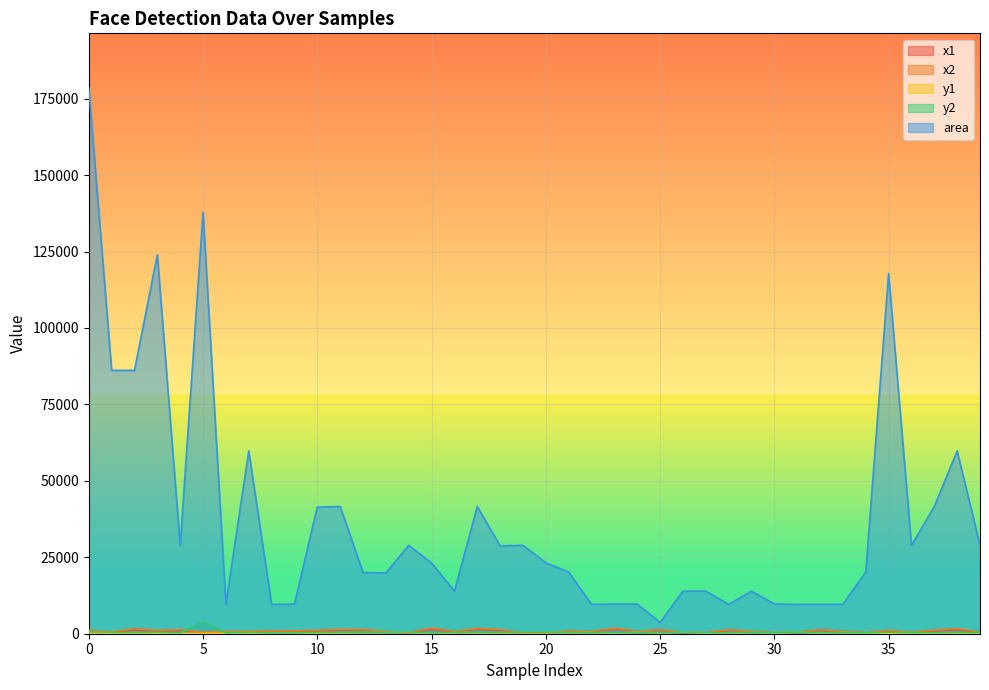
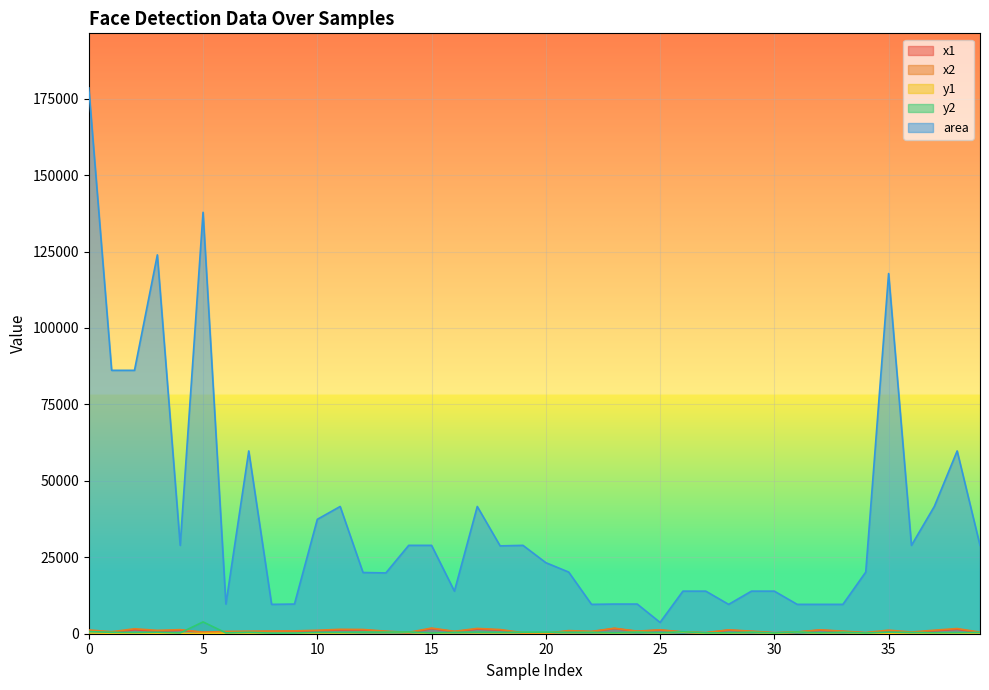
area, 10: 41000 -> 37000
area, 15: 23000 -> 29000
area, 30: 10000 -> 14000
